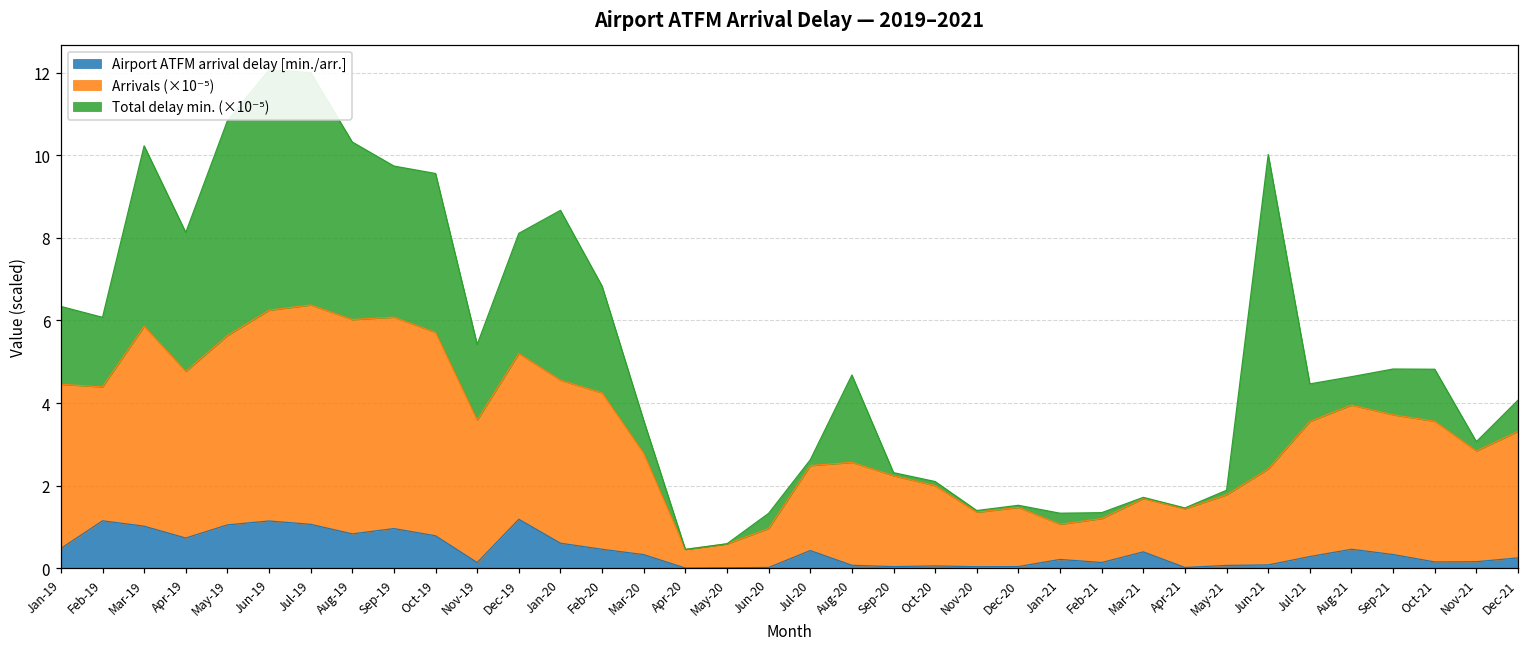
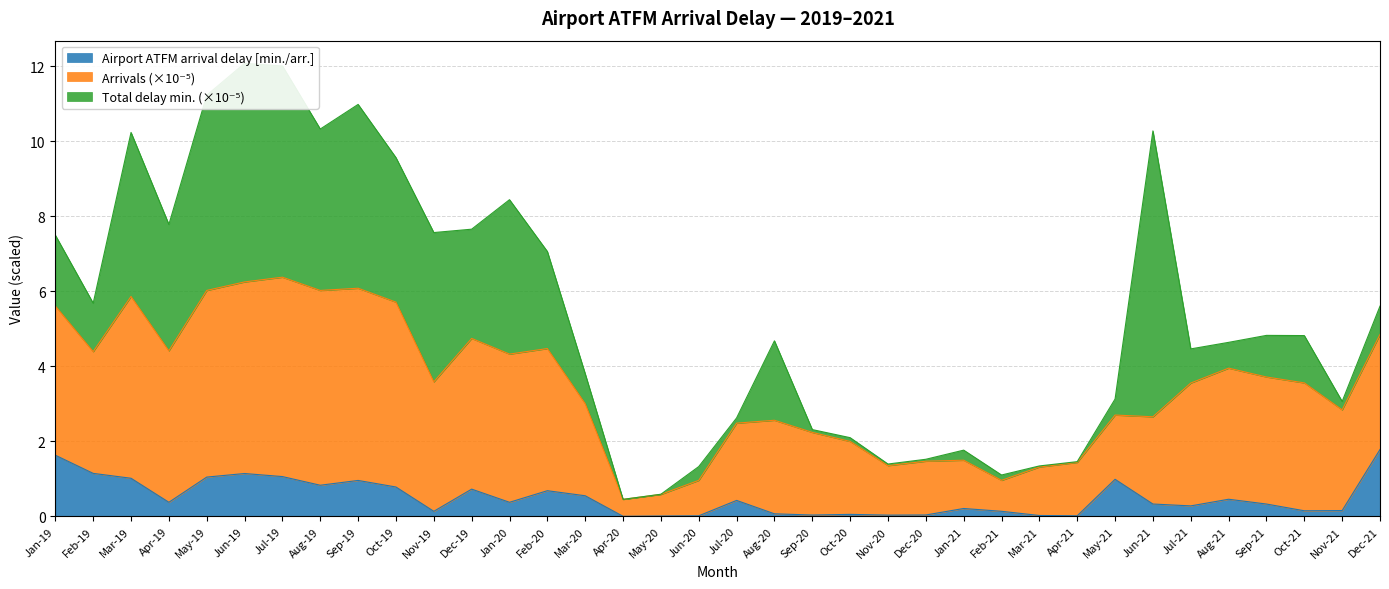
Airport ATFM arrival delay [min./arr.], Jan-19: 0.5 -> 1.6
Total delay min. (×10⁻⁵), Feb-19: 1.7 -> 1.3
Airport ATFM arrival delay [min./arr.], Apr-19: 0.7 -> 0.4
Arrivals (×10⁻⁵), May-19: 4.6 -> 5.0
Total delay min. (×10⁻⁵), Sep-19: 3.7 -> 4.9
Total delay min. (×10⁻⁵), Nov-19: 1.8 -> 4.0
Airport ATFM arrival delay [min./arr.], Dec-19: 1.2 -> 0.7
Airport ATFM arrival delay [min./arr.], Jan-20: 0.6 -> 0.4
Airport ATFM arrival delay [min./arr.], Feb-20: 0.5 -> 0.7
Airport ATFM arrival delay [min./arr.], Mar-20: 0.3 -> 0.5
Arrivals (×10⁻⁵), Jan-21: 0.9 -> 1.3
Arrivals (×10⁻⁵), Feb-21: 1.1 -> 0.8
Airport ATFM arrival delay [min./arr.], Mar-21: 0.4 -> 0.0
Airport ATFM arrival delay [min./arr.], May-21: 0.1 -> 1.0
Total delay min. (×10⁻⁵), May-21: 0.1 -> 0.4
Airport ATFM arrival delay [min./arr.], Jun-21: 0.1 -> 0.3
Airport ATFM arrival delay [min./arr.], Dec-21: 0.2 -> 1.8
